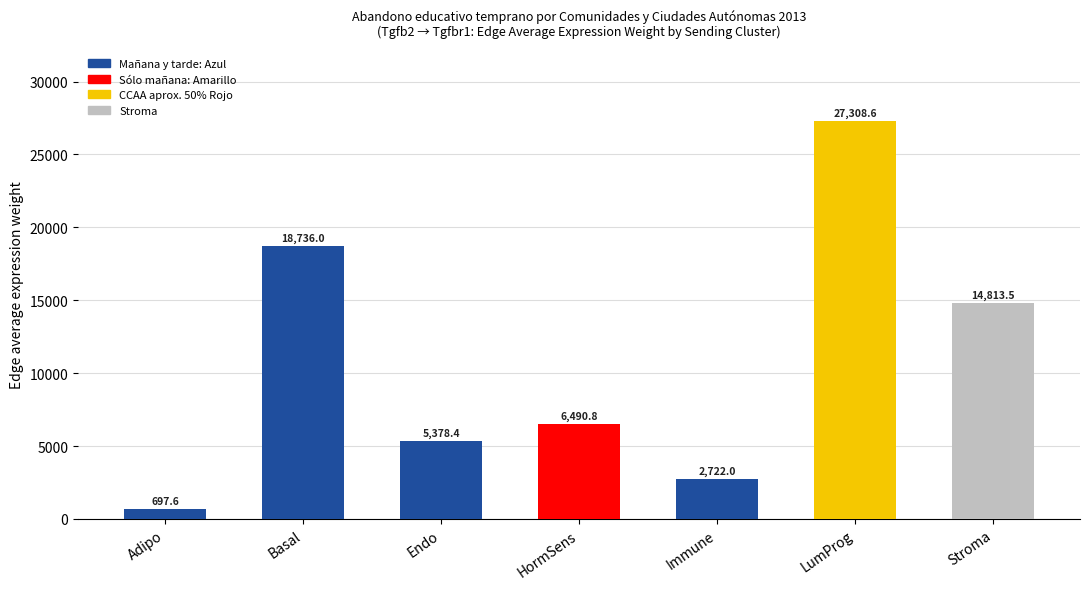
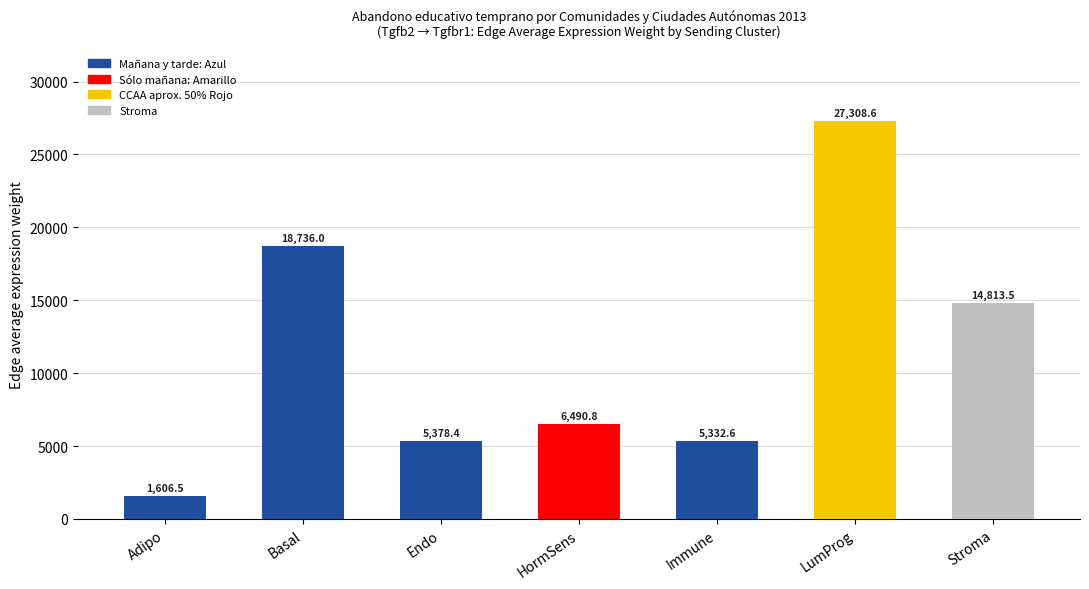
Adipo: 697.6 -> 1,606.5
Immune: 2,722.0 -> 5,332.6
